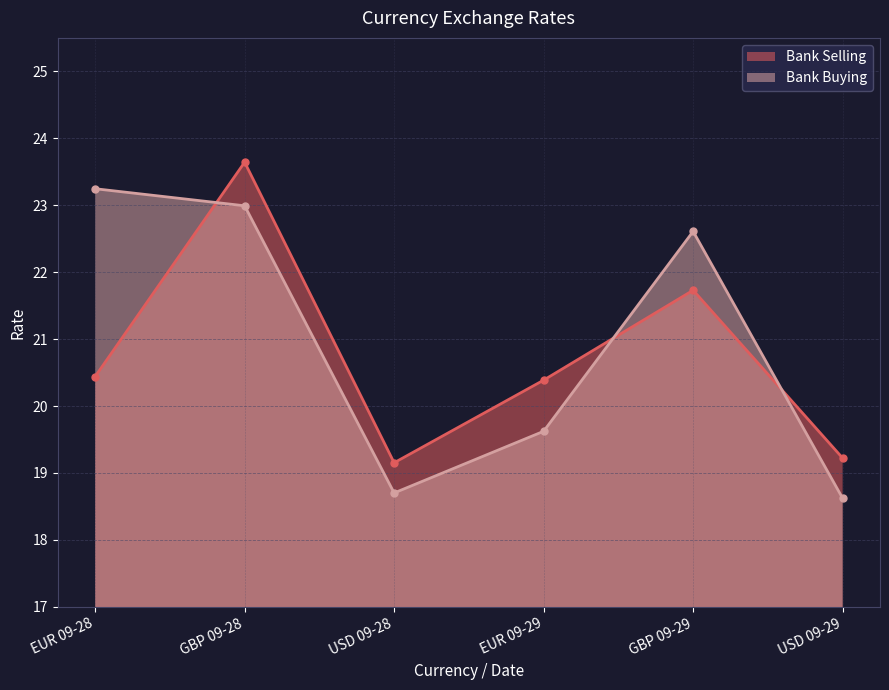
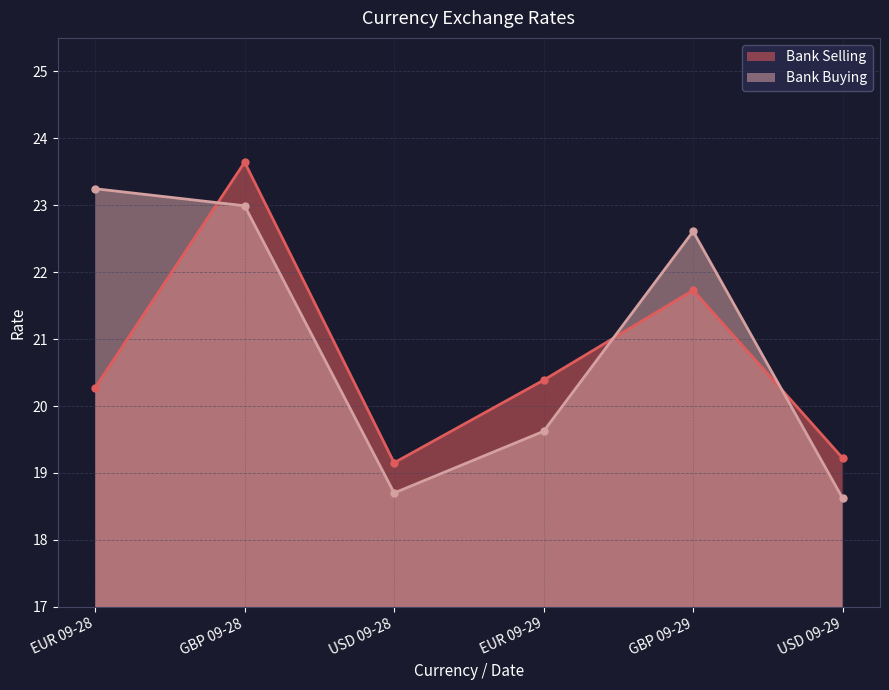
Bank Selling, EUR 09-28: 20.4 -> 20.3
